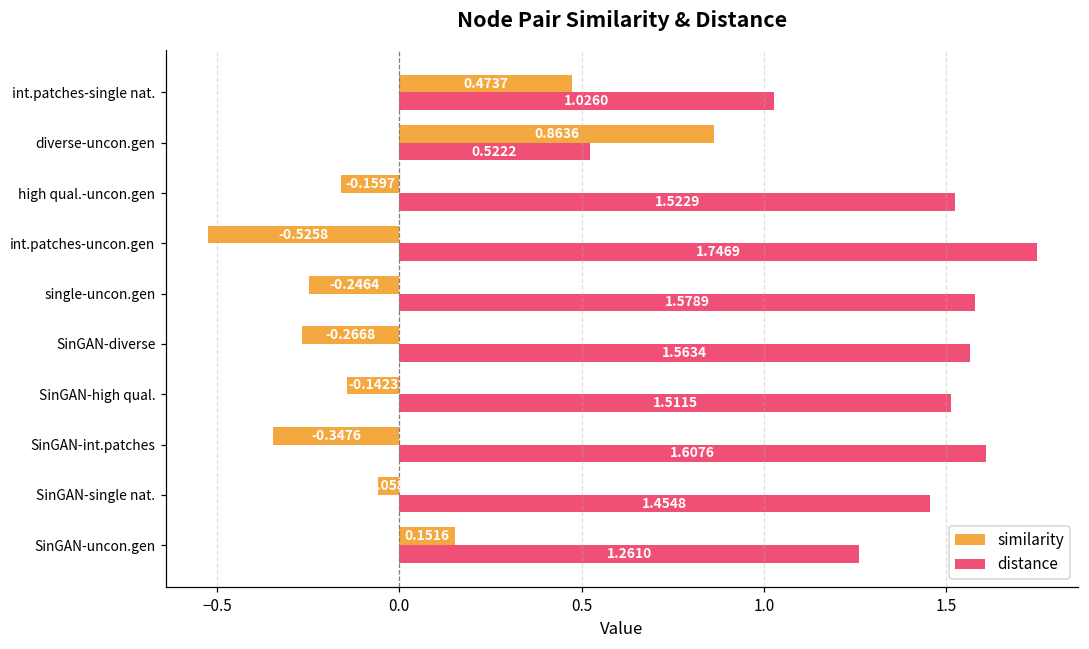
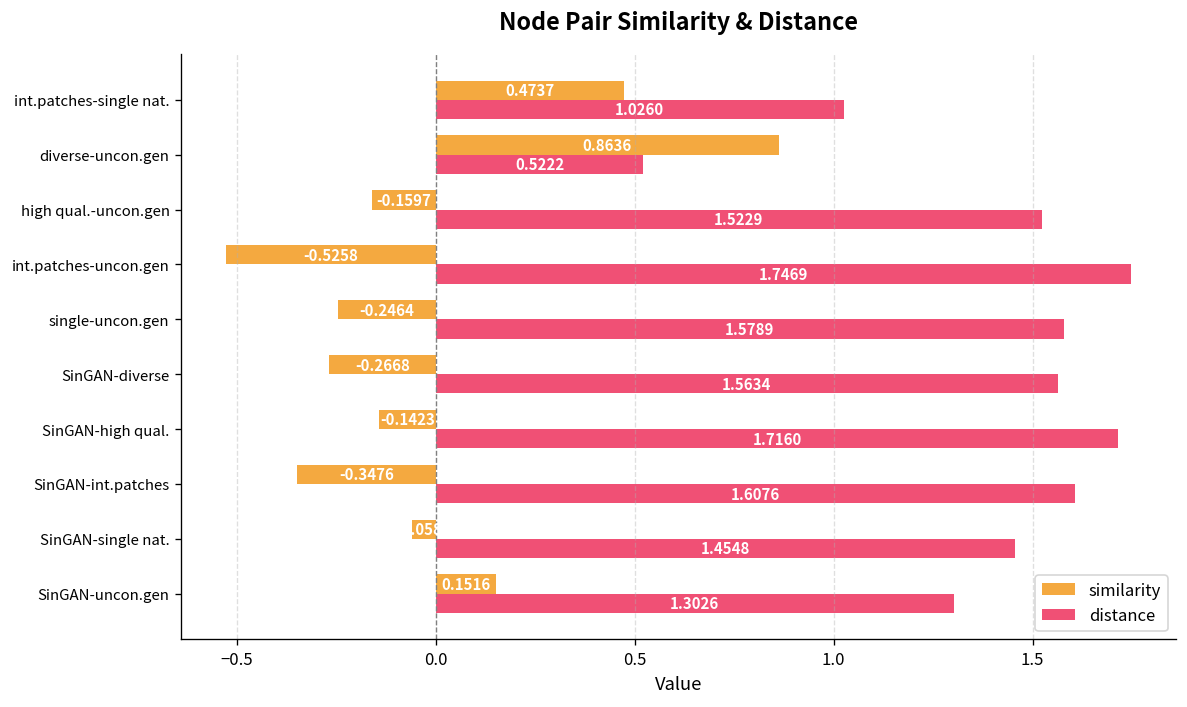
distance, SinGAN-high qual.: 1.5115 -> 1.7160
distance, SinGAN-uncon.gen: 1.2610 -> 1.3026
